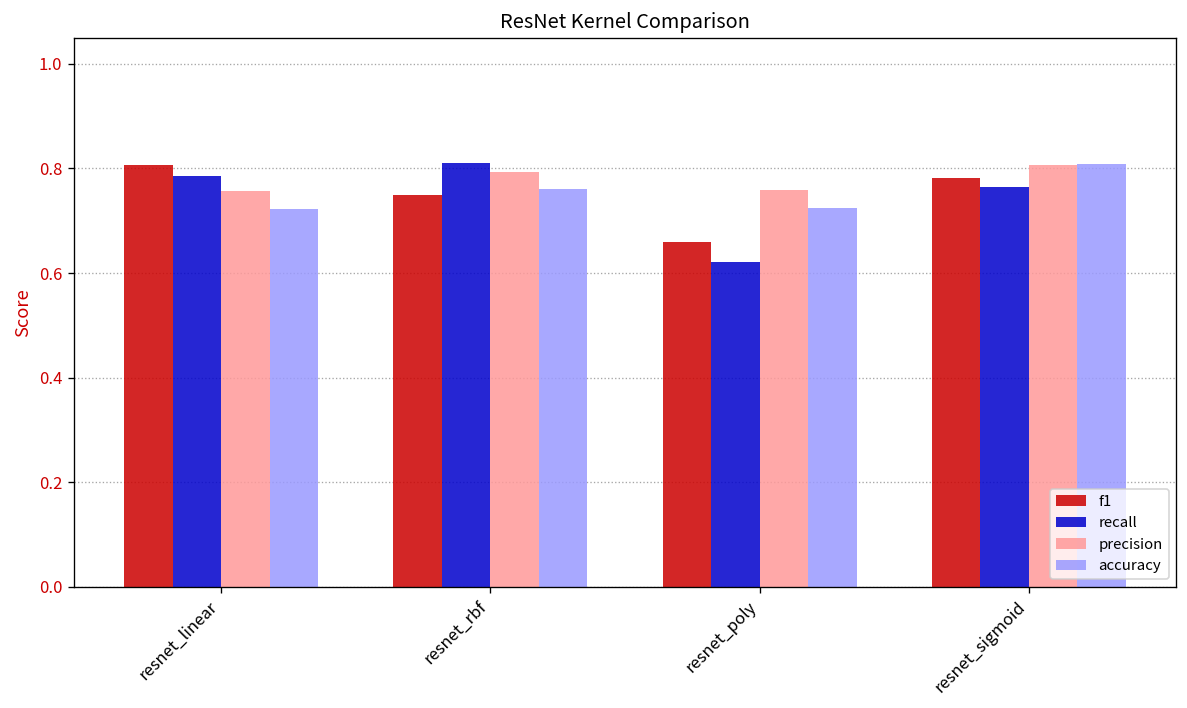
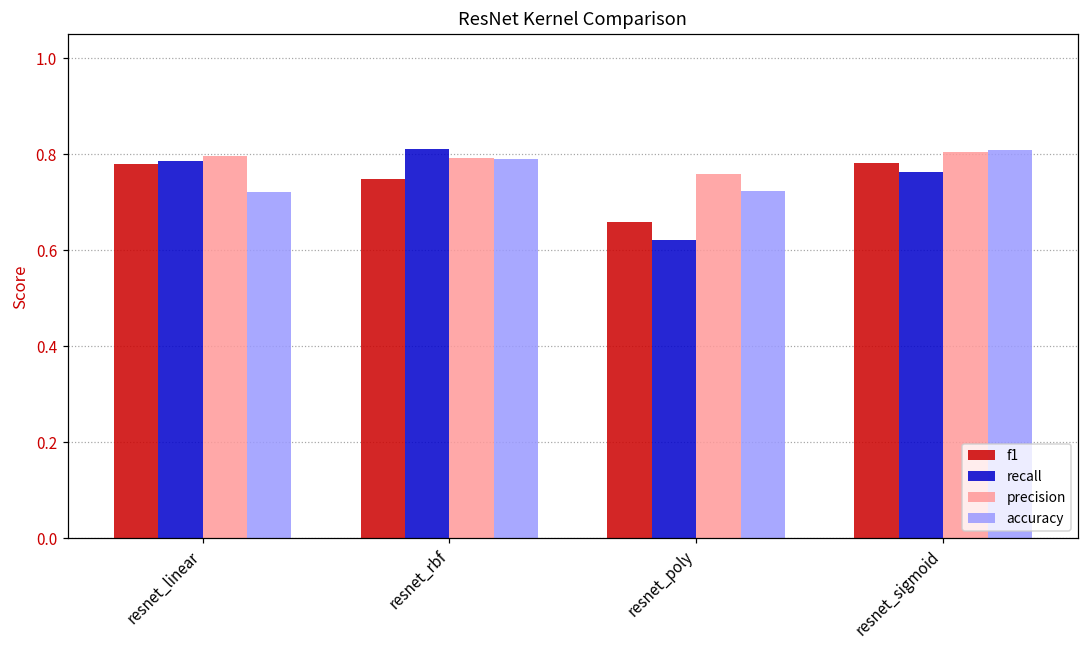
f1, resnet_linear: 0.81 -> 0.78
precision, resnet_linear: 0.76 -> 0.80
accuracy, resnet_rbf: 0.76 -> 0.79
